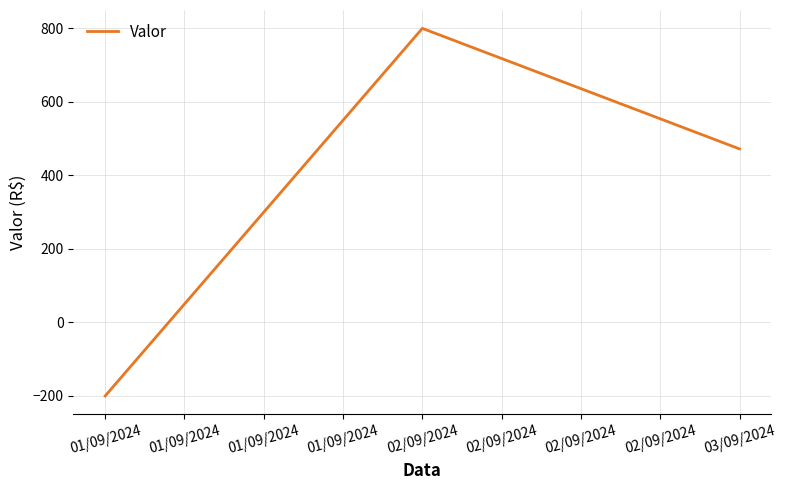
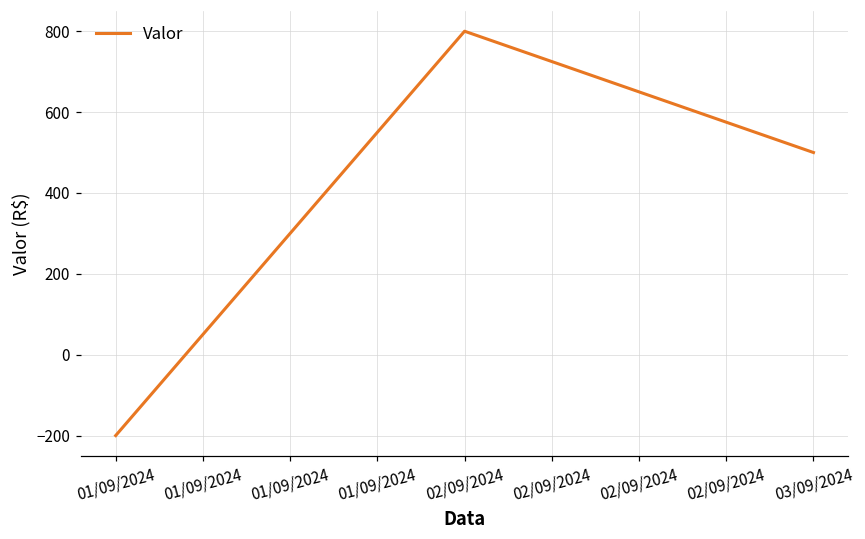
03/09/2024: 470 -> 500
